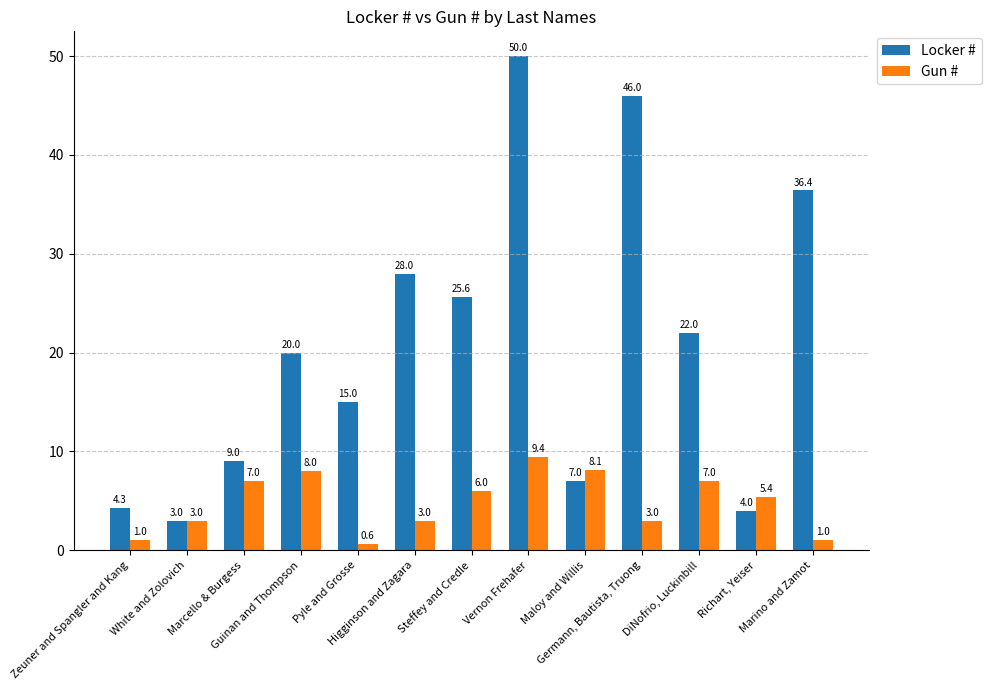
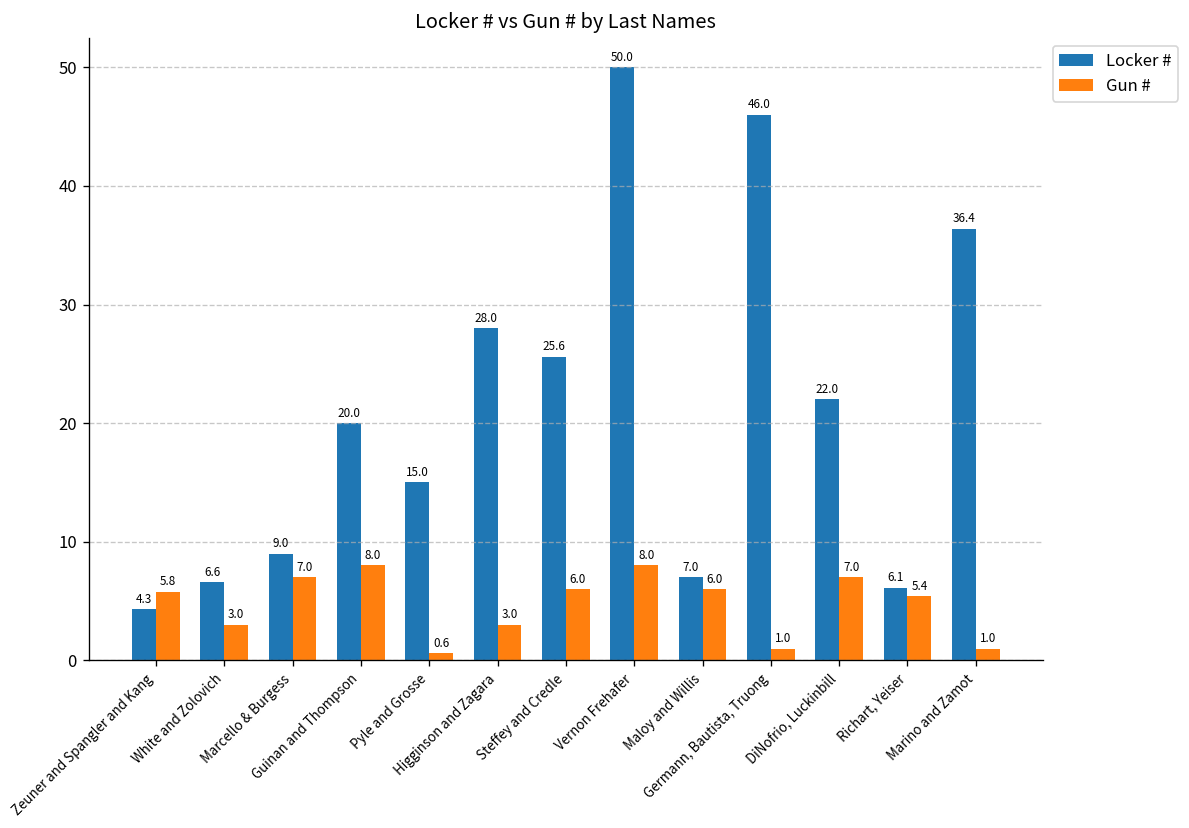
Gun #, Zeuner and Spangler and Kang: 1.0 -> 5.8
Locker #, White and Zolovich: 3.0 -> 6.6
Gun #, Vernon Frehafer: 9.4 -> 8.0
Gun #, Maloy and Willis: 8.1 -> 6.0
Gun #, Germann, Bautista, Truong: 3.0 -> 1.0
Locker #, Richart, Yeiser: 4.0 -> 6.1
